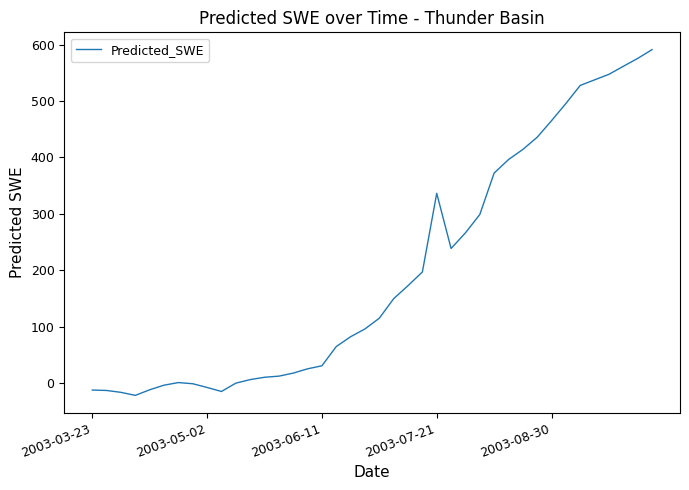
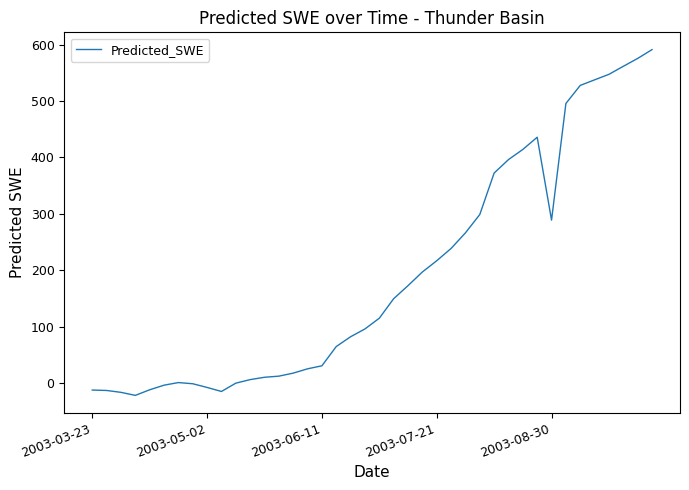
2003-07-21: 340 -> 220
2003-08-30: 470 -> 290
